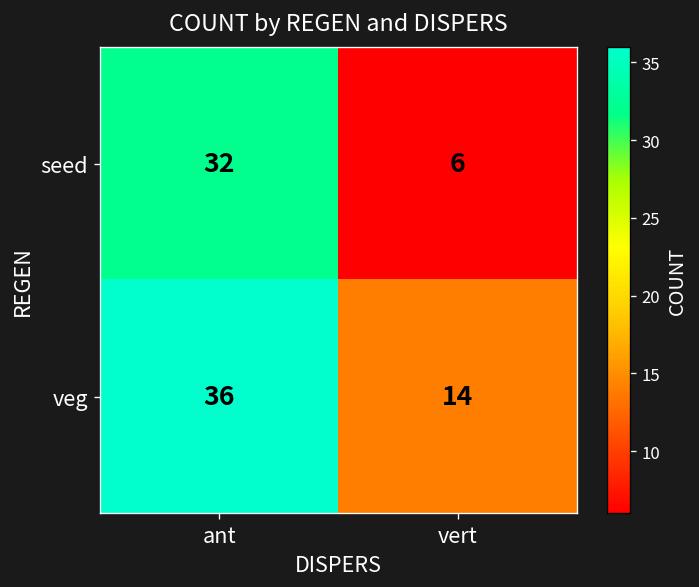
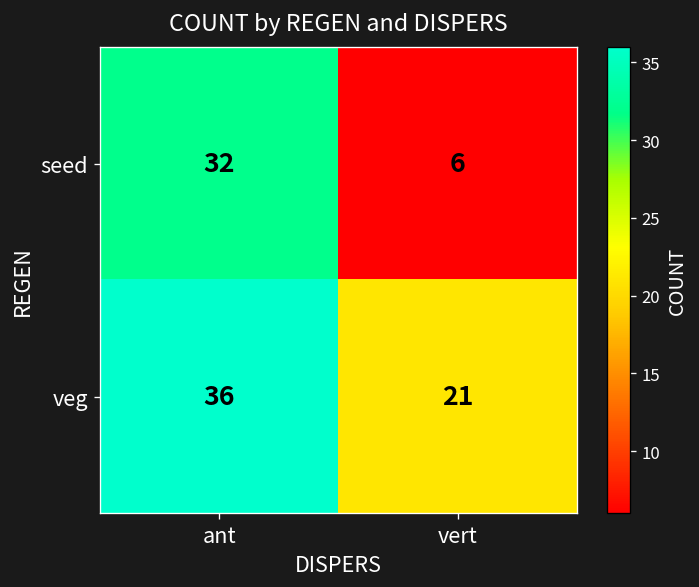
veg, vert: 14 -> 21
